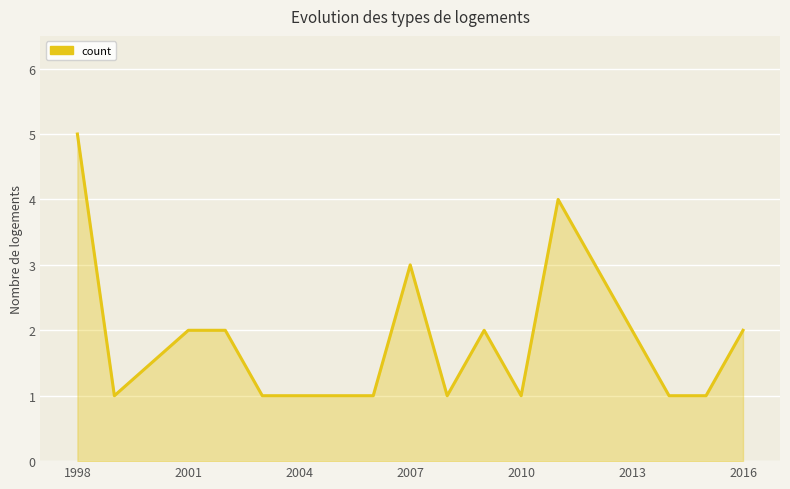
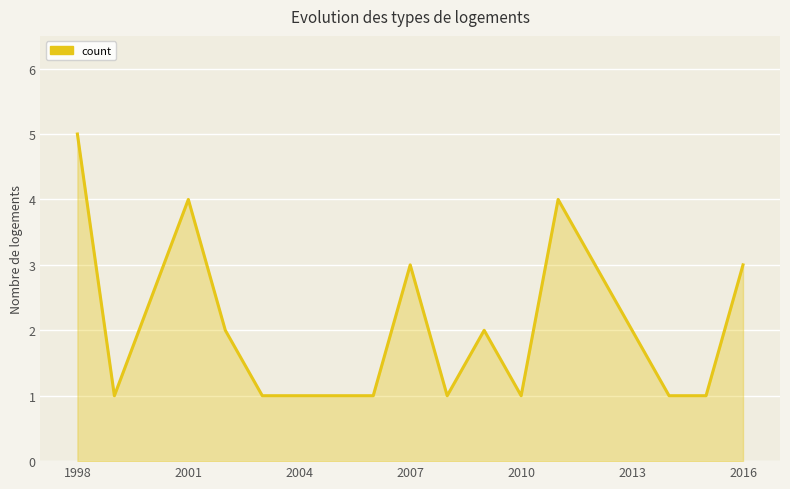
2001: 2 -> 4
2016: 2 -> 3
